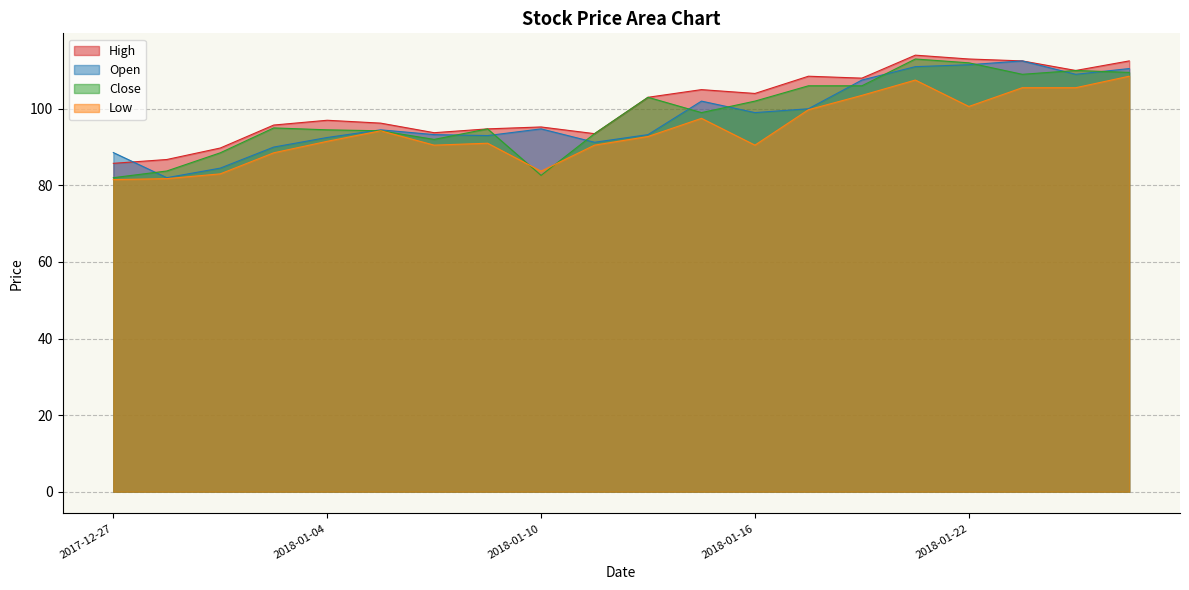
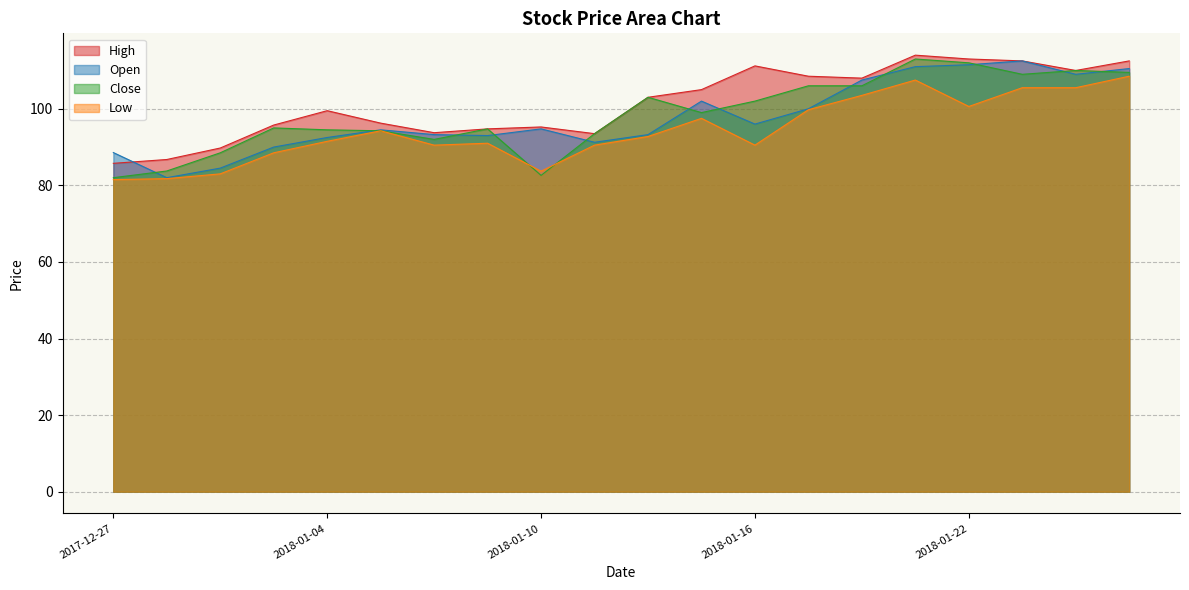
High, 2018-01-04: 97 -> 100
High, 2018-01-16: 104 -> 111
Open, 2018-01-16: 99 -> 96
